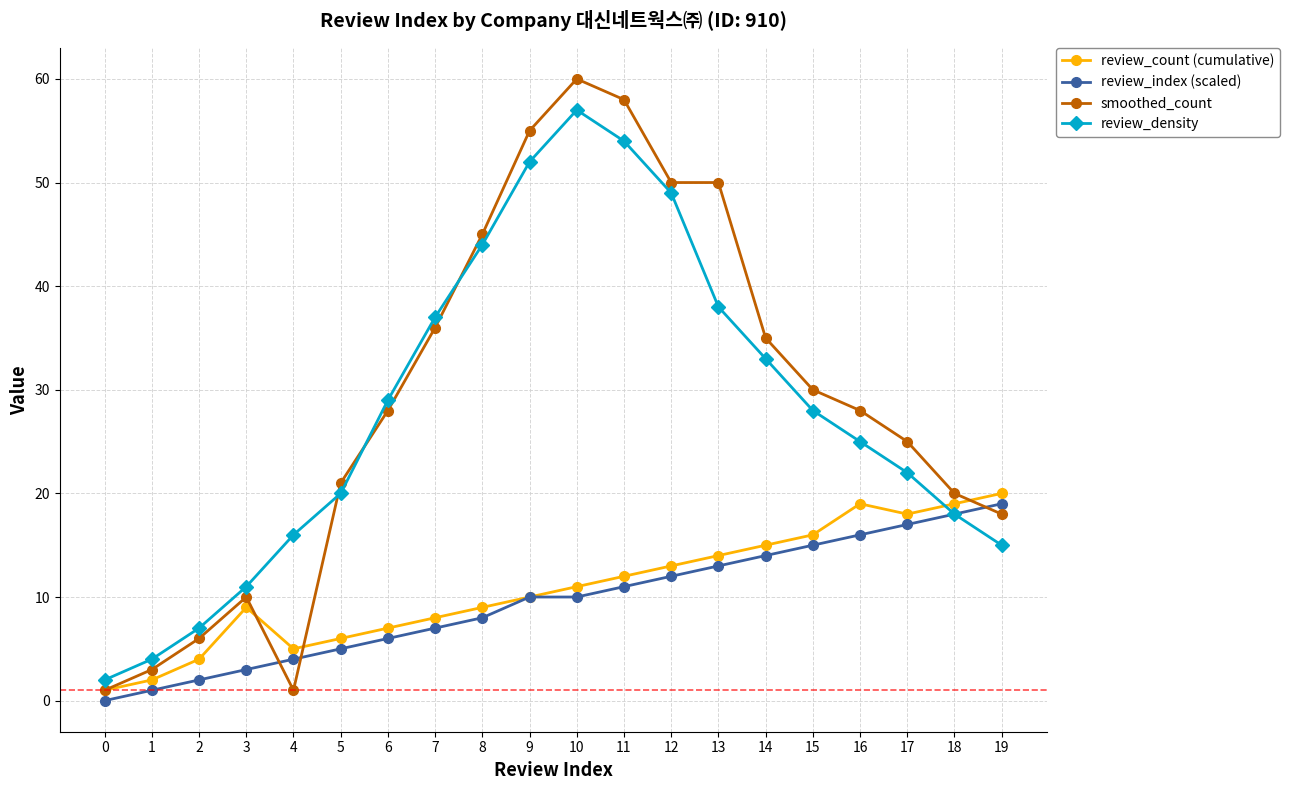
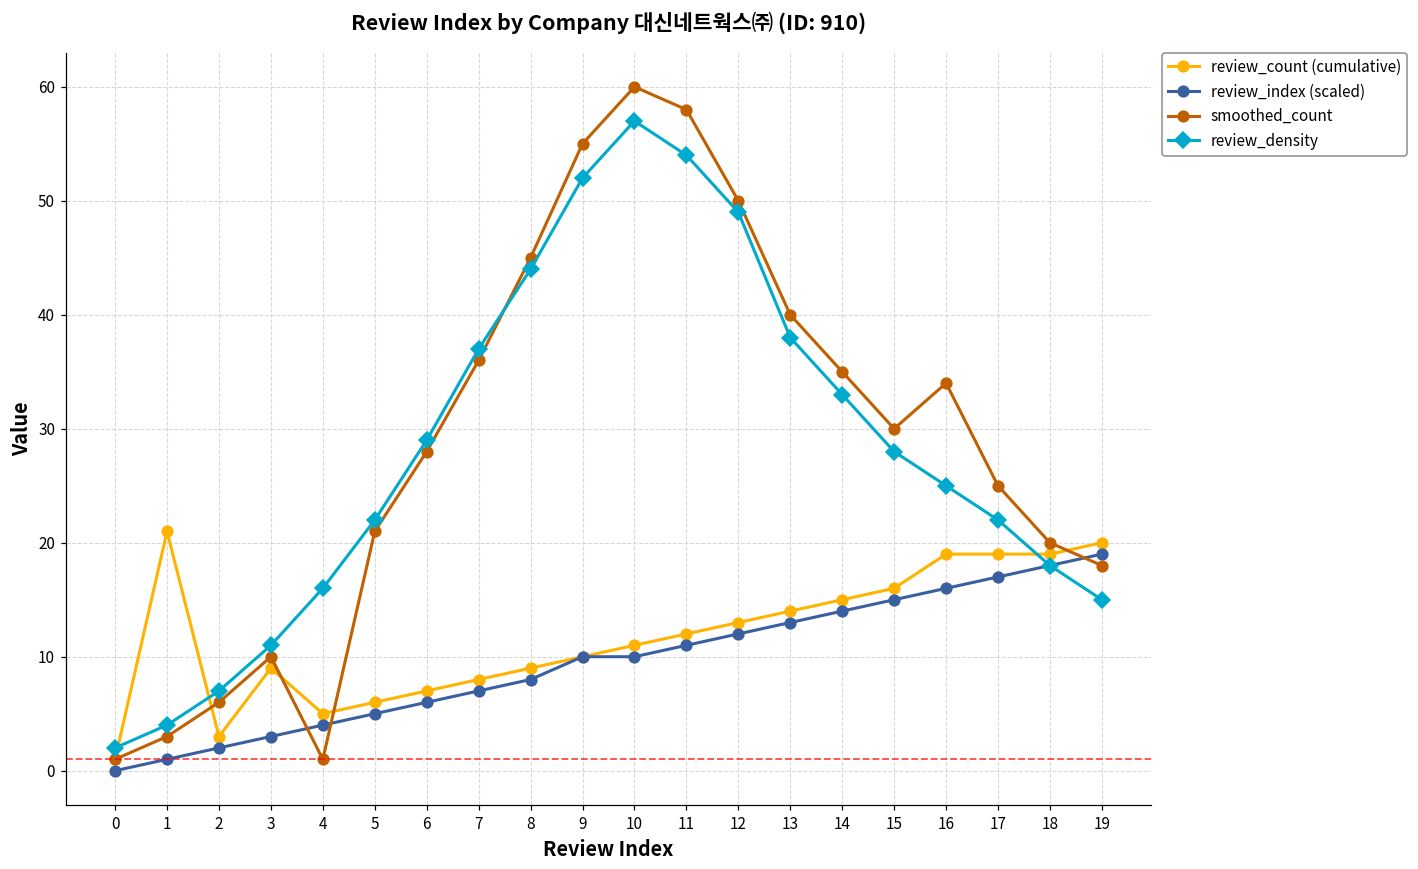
review_count (cumulative), 1: 2 -> 21
review_count (cumulative), 2: 4 -> 3
review_density, 5: 20 -> 22
smoothed_count, 13: 50 -> 40
smoothed_count, 16: 28 -> 34
review_count (cumulative), 17: 18 -> 19
